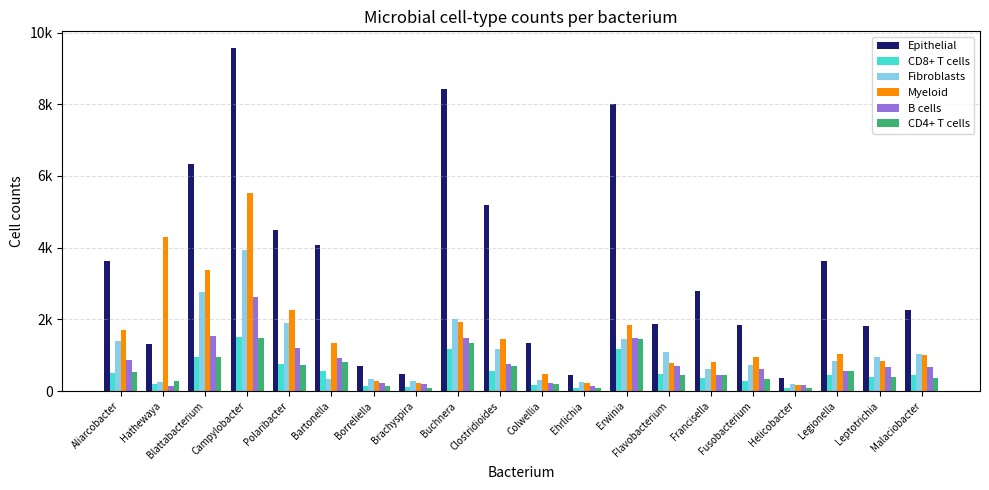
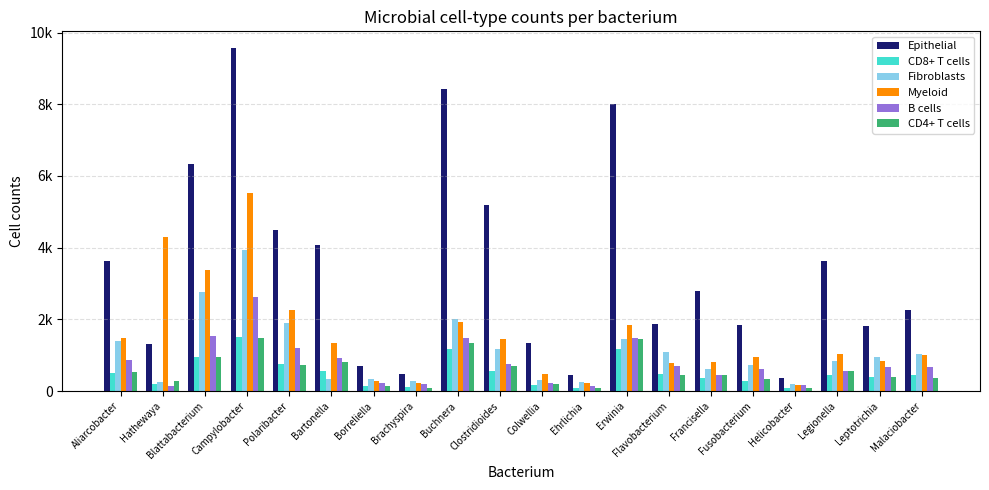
Myeloid, Aliarcobacter: 1700 -> 1500
